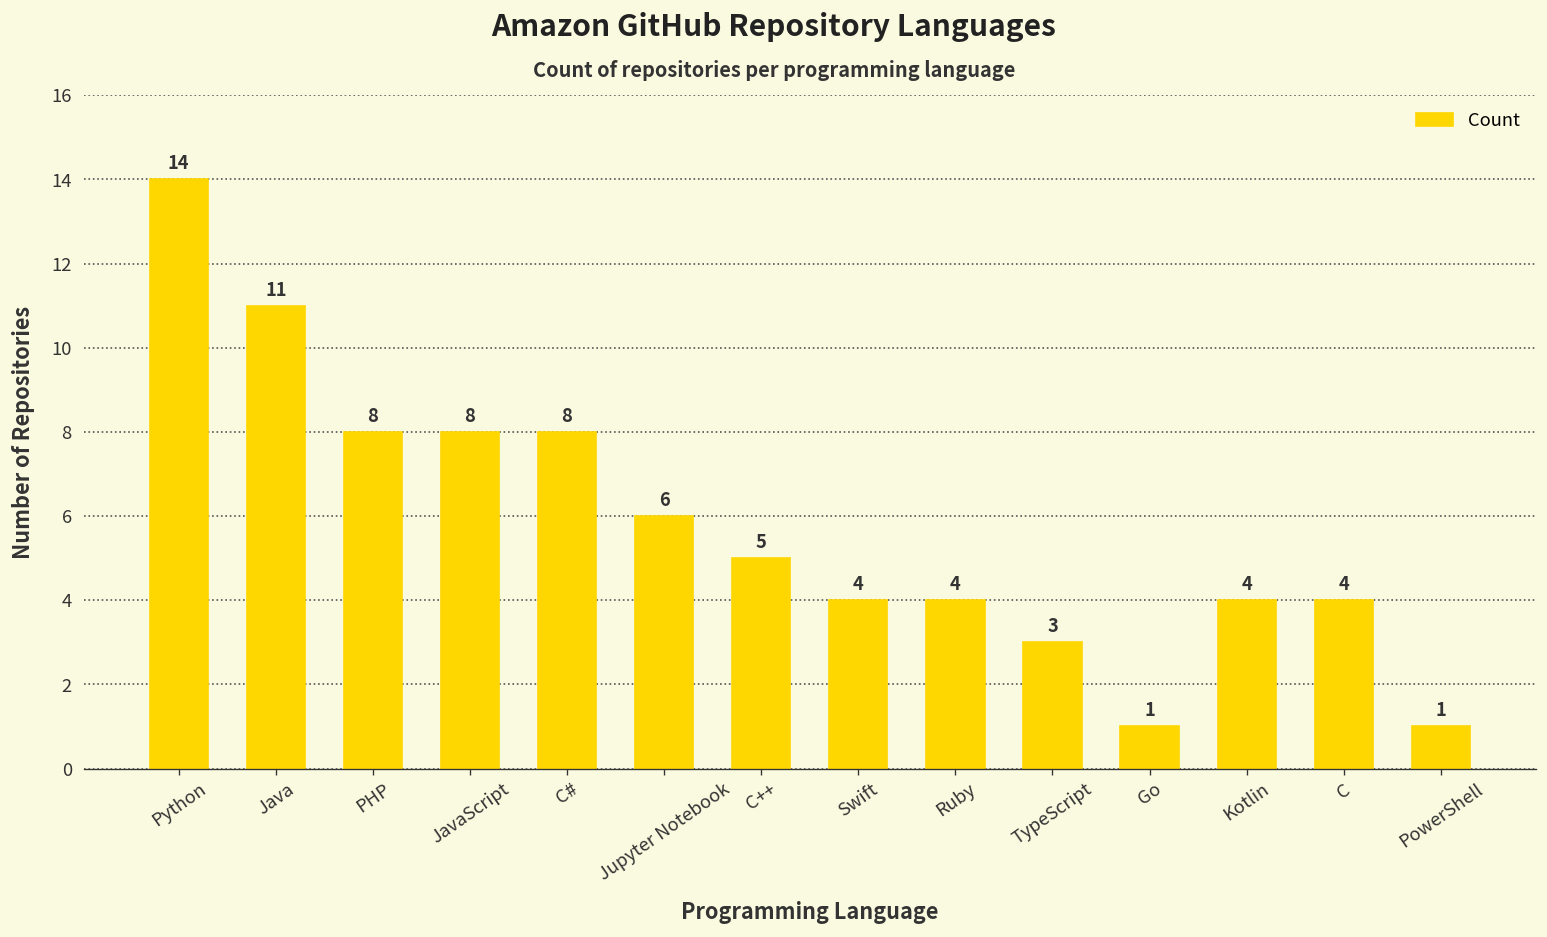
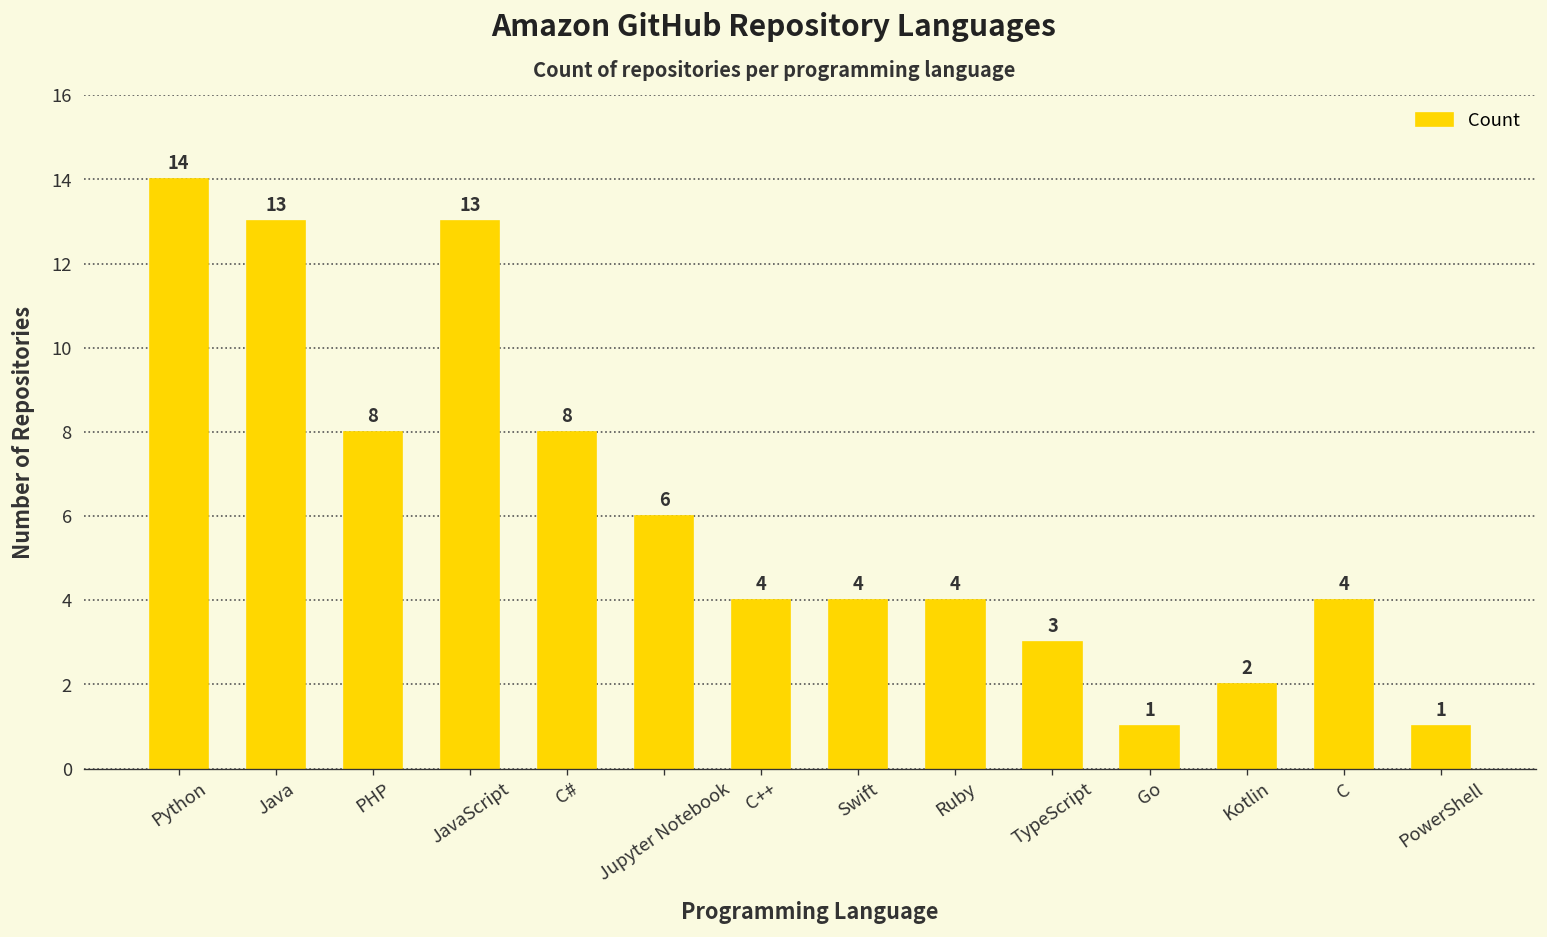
Java: 11 -> 13
JavaScript: 8 -> 13
C++: 5 -> 4
Kotlin: 4 -> 2
